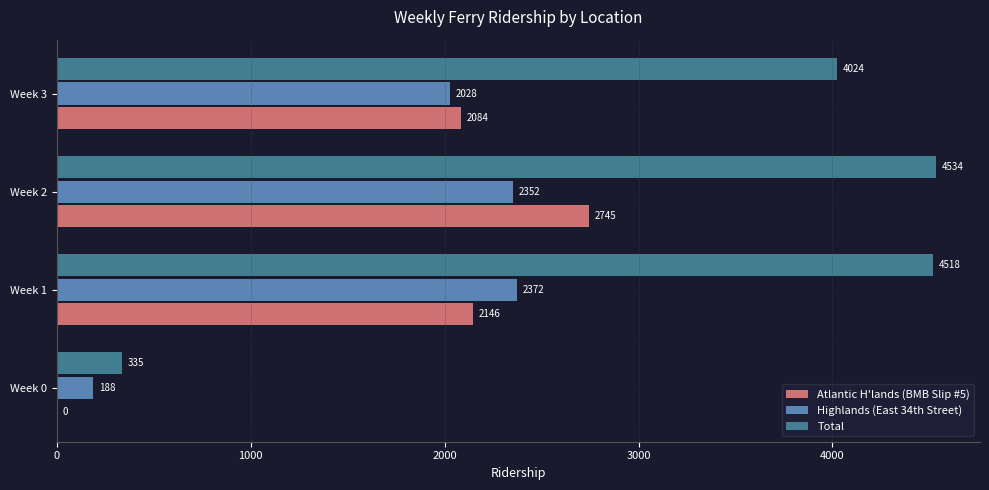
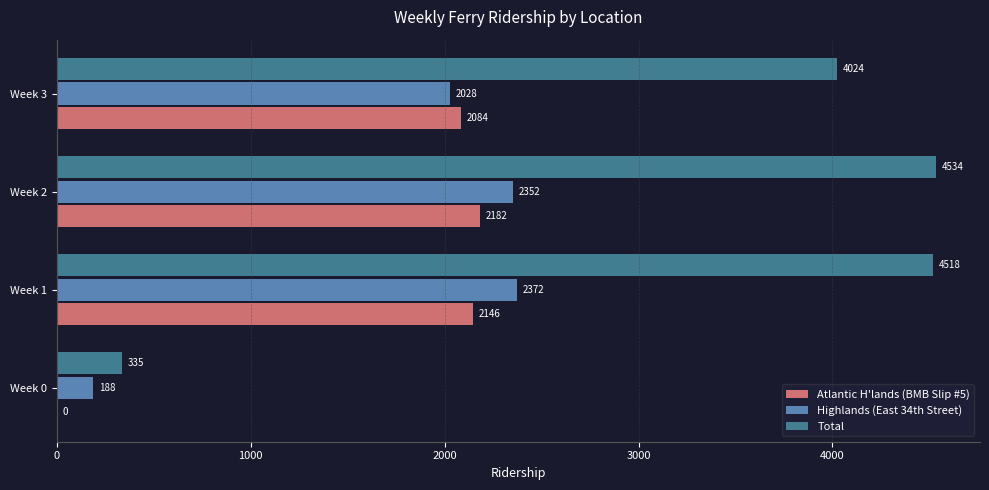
Atlantic H'lands (BMB Slip #5), Week 2: 2745 -> 2182
